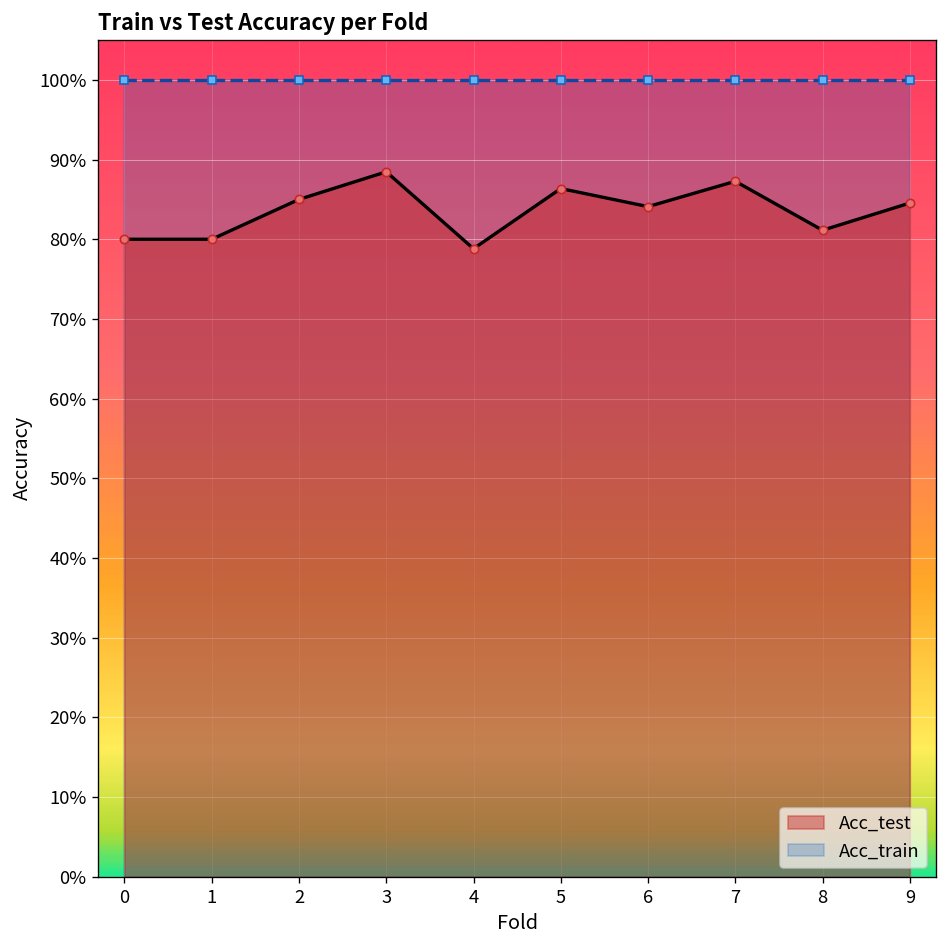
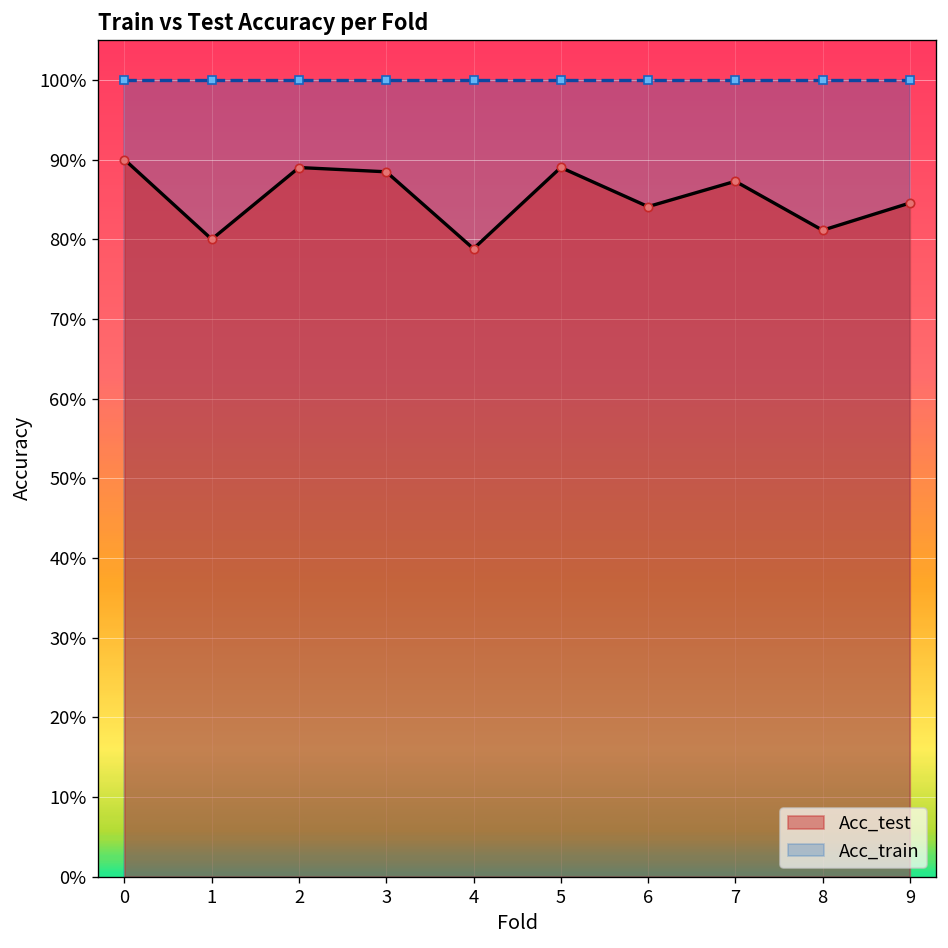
Acc_test, 0: 80% -> 90%
Acc_test, 2: 85% -> 89%
Acc_test, 5: 86% -> 89%
